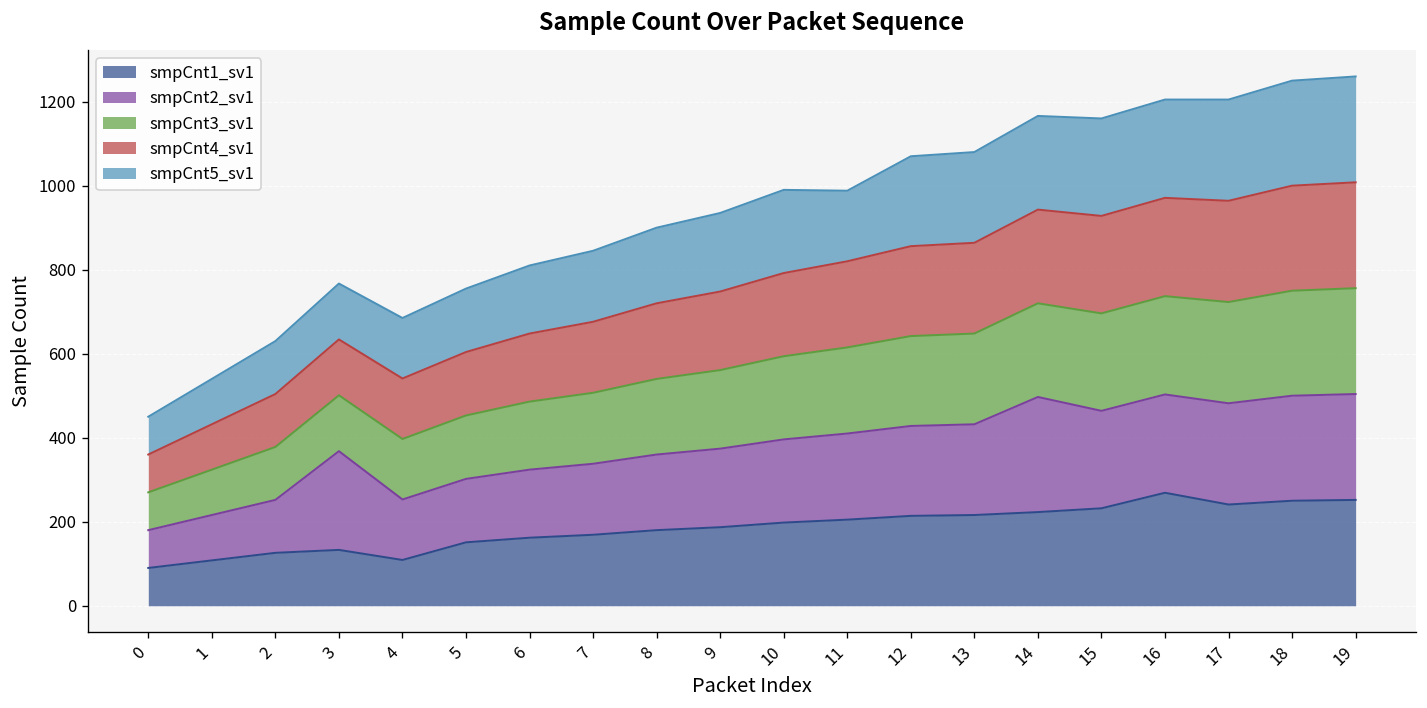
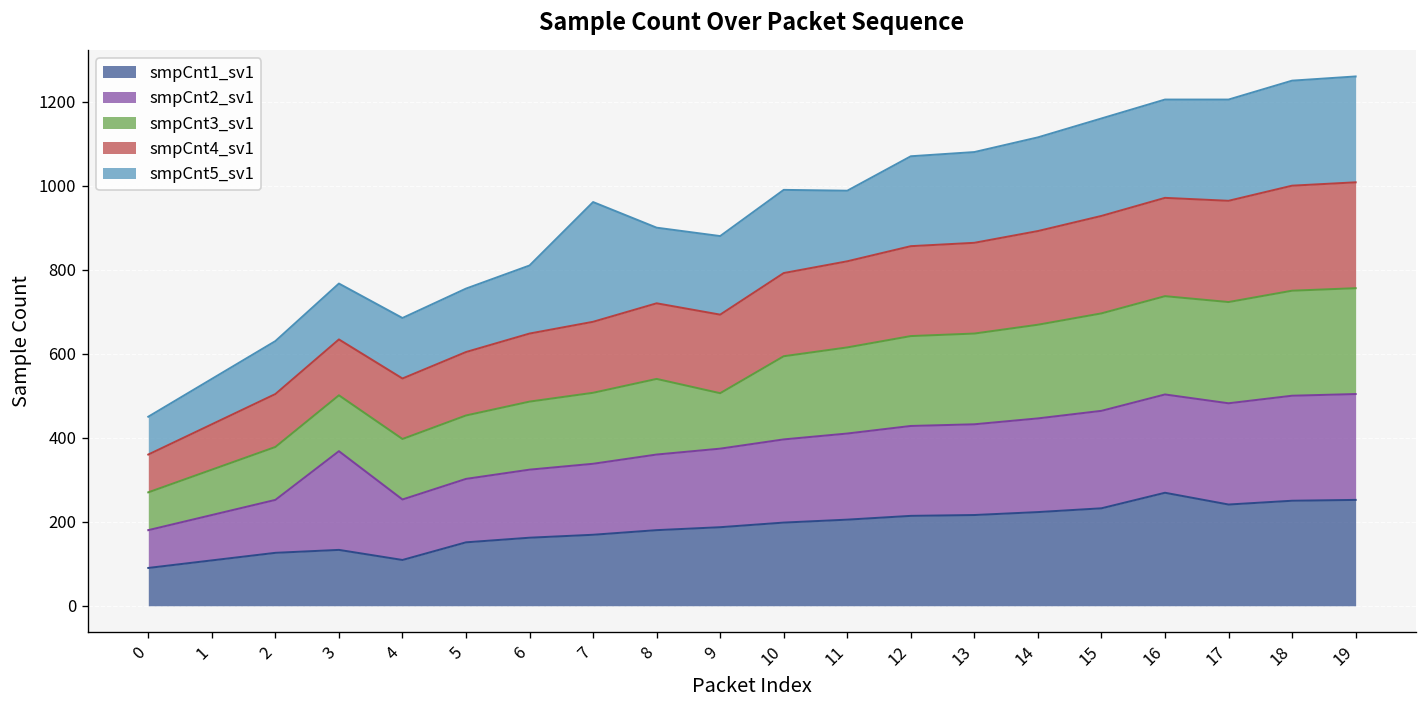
smpCnt5_sv1, 7: 170 -> 290
smpCnt3_sv1, 9: 190 -> 130
smpCnt2_sv1, 14: 270 -> 220
